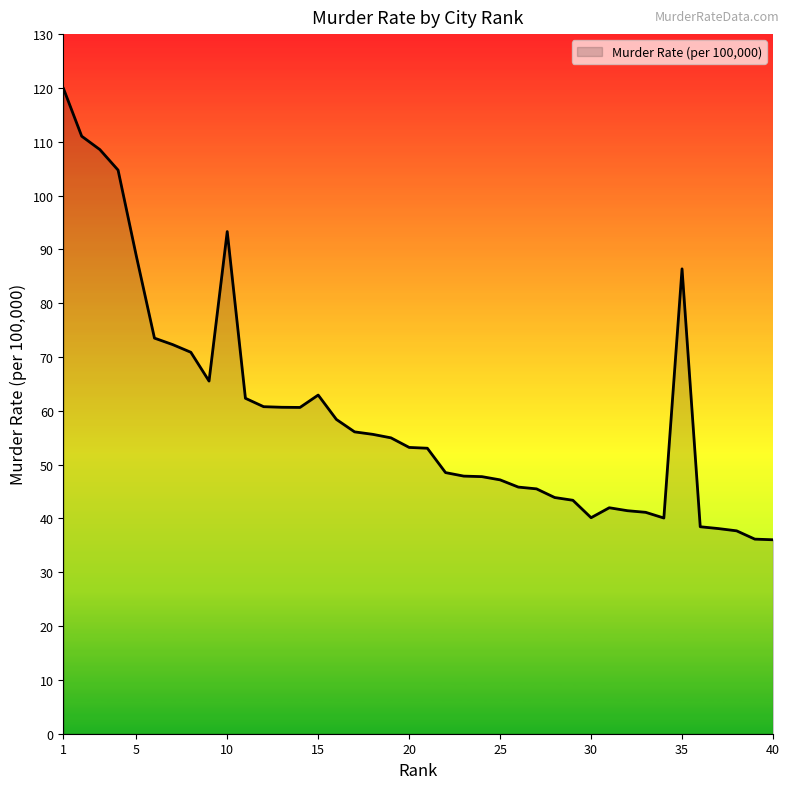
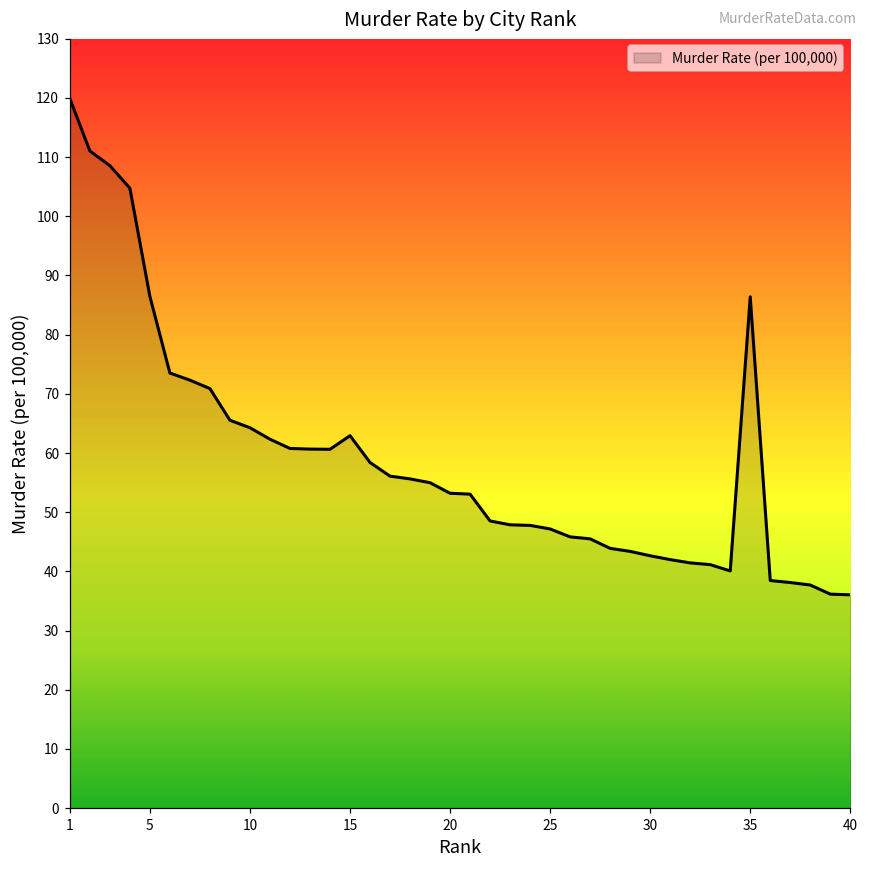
5: 89 -> 86
10: 93 -> 64
30: 40 -> 43
